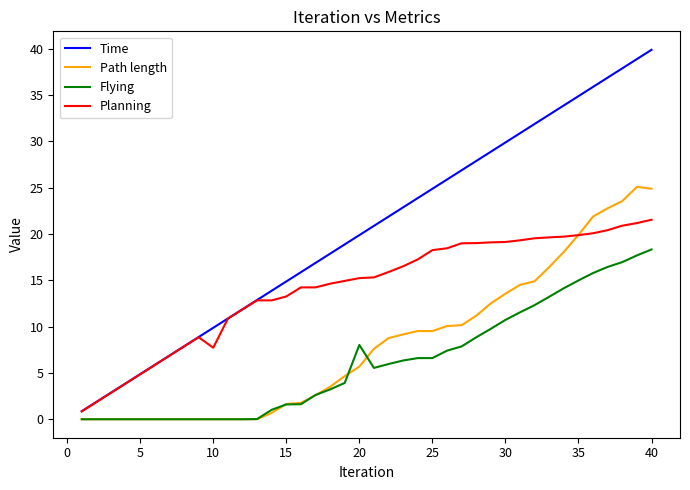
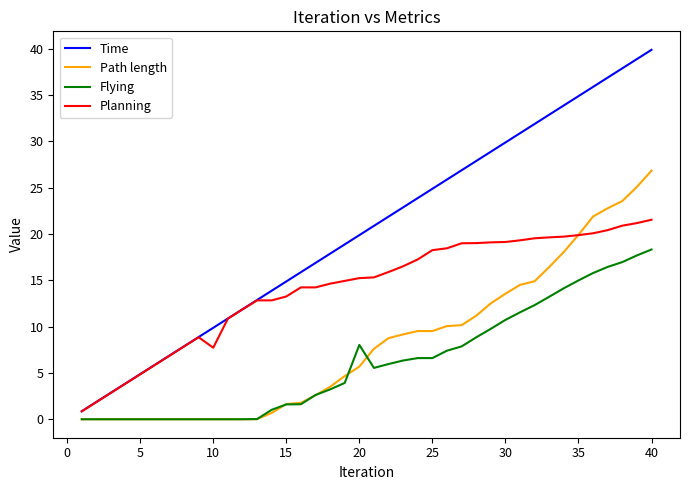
Path length, 40: 25 -> 27
